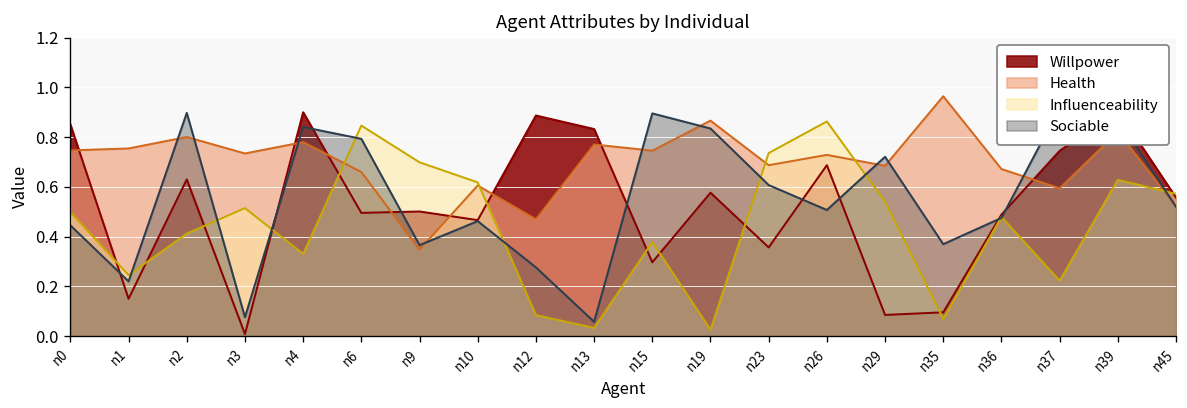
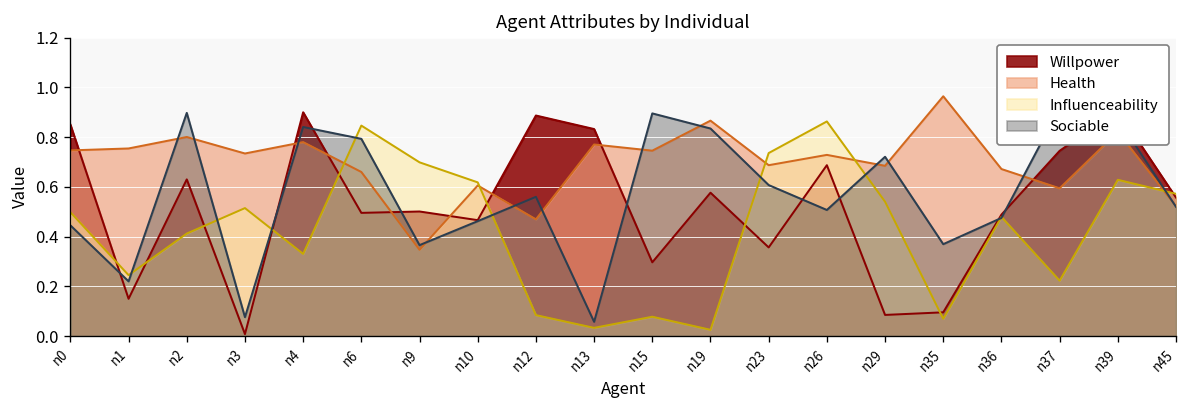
Sociable, n12: 0.28 -> 0.56
Influenceability, n15: 0.38 -> 0.08
